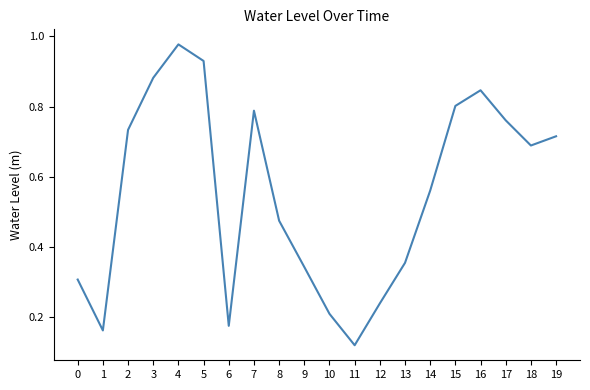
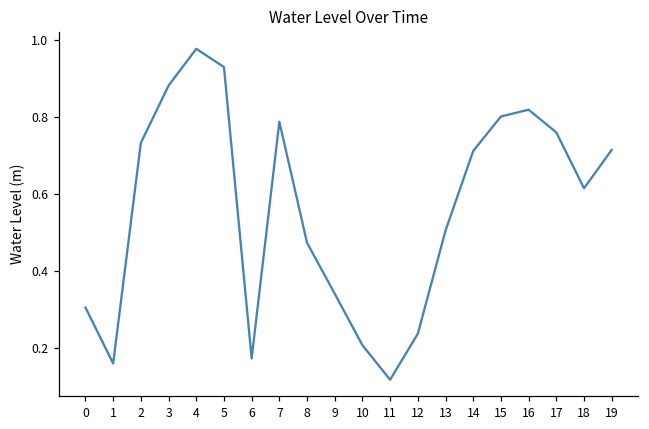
13: 0.35 -> 0.51
14: 0.56 -> 0.71
16: 0.85 -> 0.82
18: 0.69 -> 0.62
